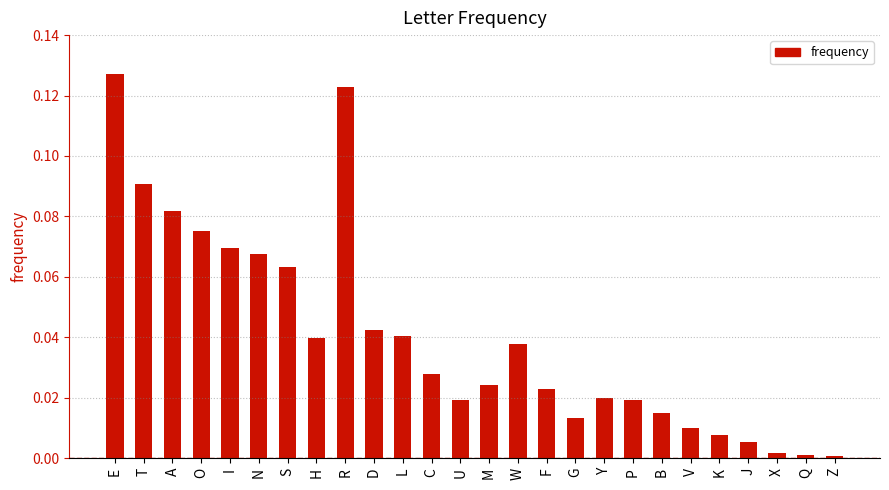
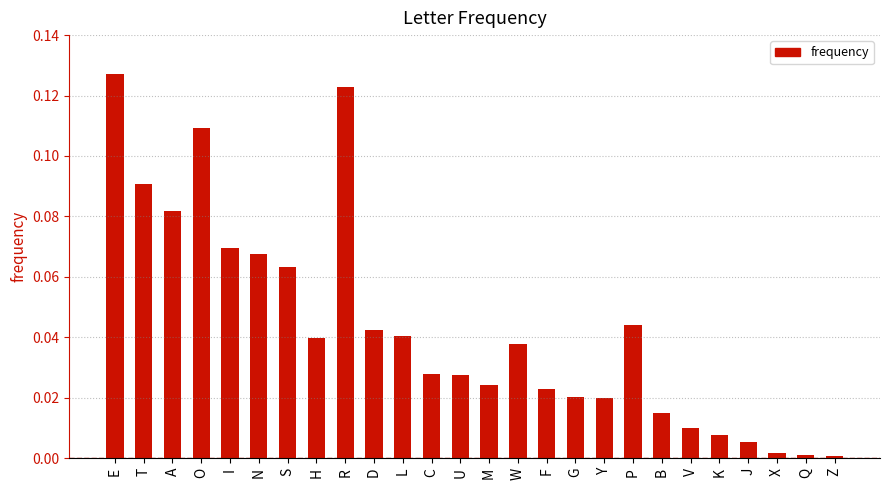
O: 0.075 -> 0.109
U: 0.019 -> 0.028
G: 0.013 -> 0.020
P: 0.019 -> 0.044
